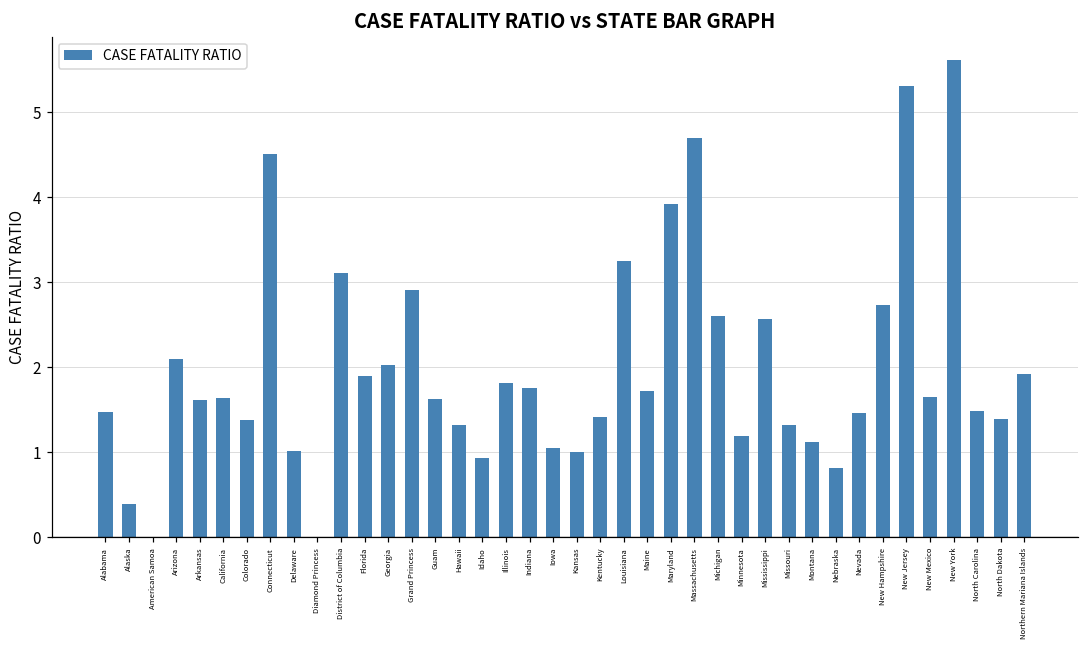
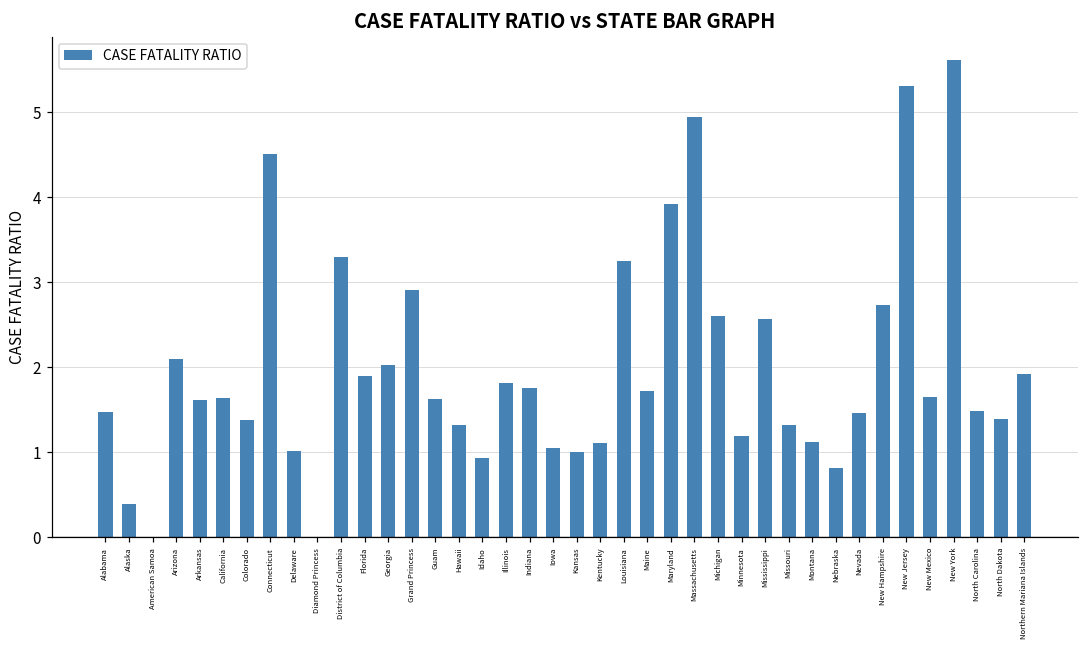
District of Columbia: 3.1 -> 3.3
Kentucky: 1.4 -> 1.1
Massachusetts: 4.7 -> 4.9
